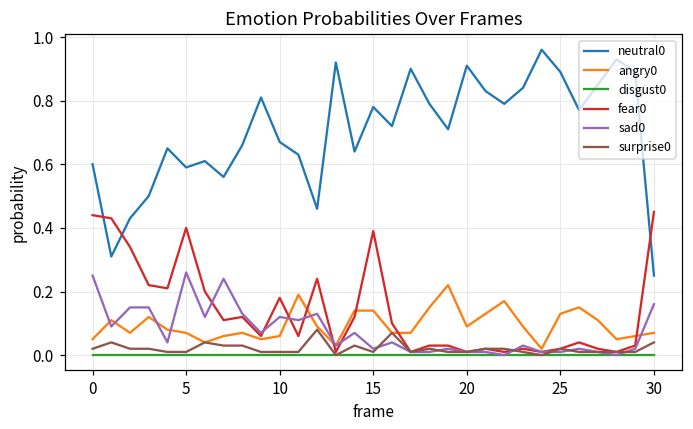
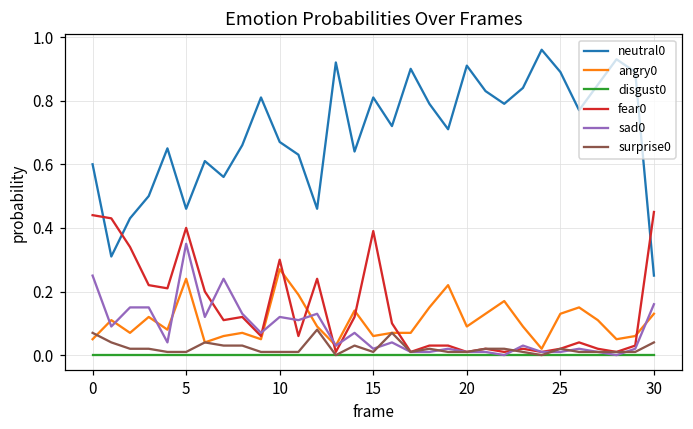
surprise0, 0: 0.02 -> 0.07
neutral0, 5: 0.59 -> 0.46
angry0, 5: 0.07 -> 0.24
sad0, 5: 0.26 -> 0.35
angry0, 10: 0.06 -> 0.27
fear0, 10: 0.18 -> 0.30
neutral0, 15: 0.78 -> 0.81
angry0, 15: 0.14 -> 0.06
angry0, 30: 0.07 -> 0.13
